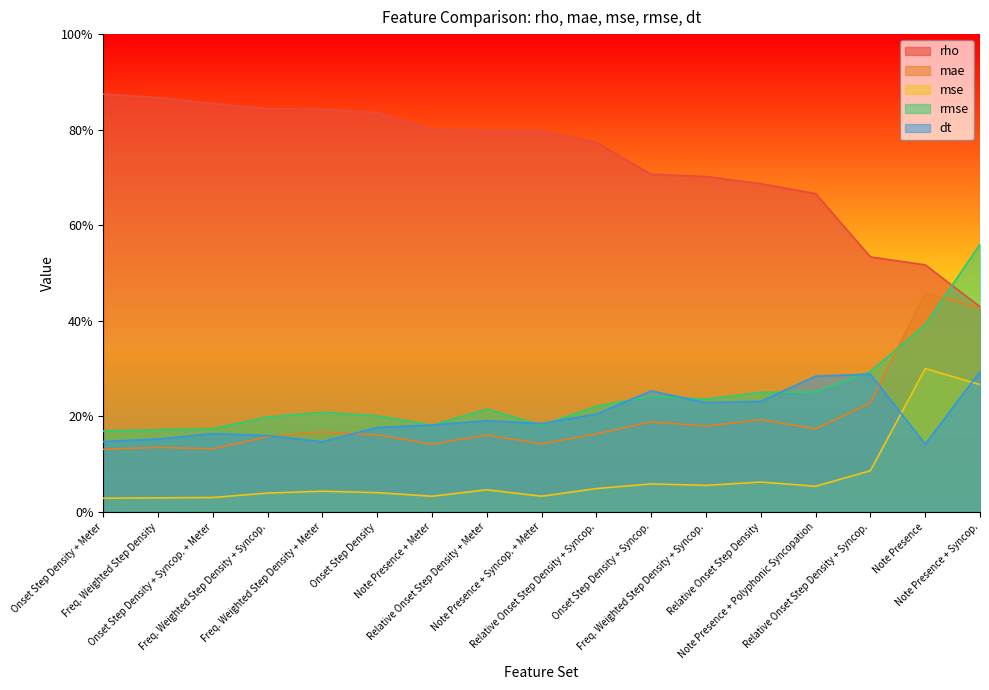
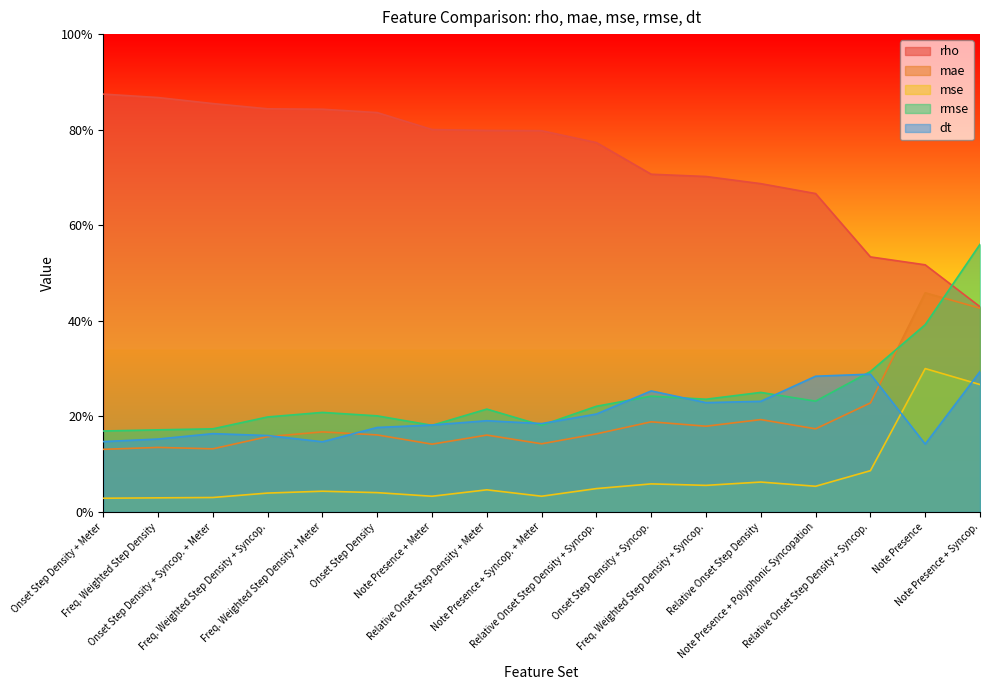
rmse, Note Presence + Polyphonic Syncopation: 25% -> 23%
